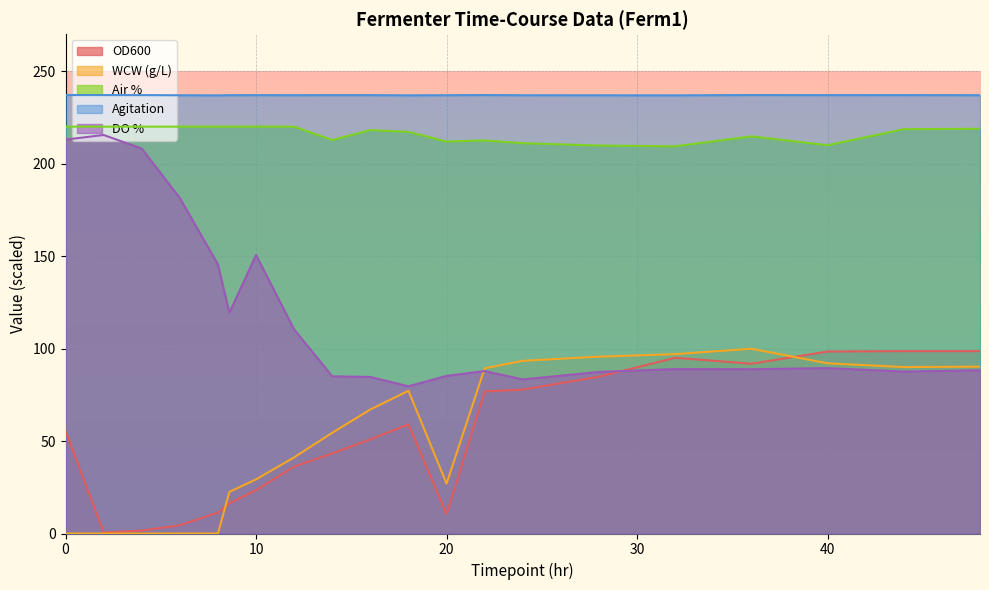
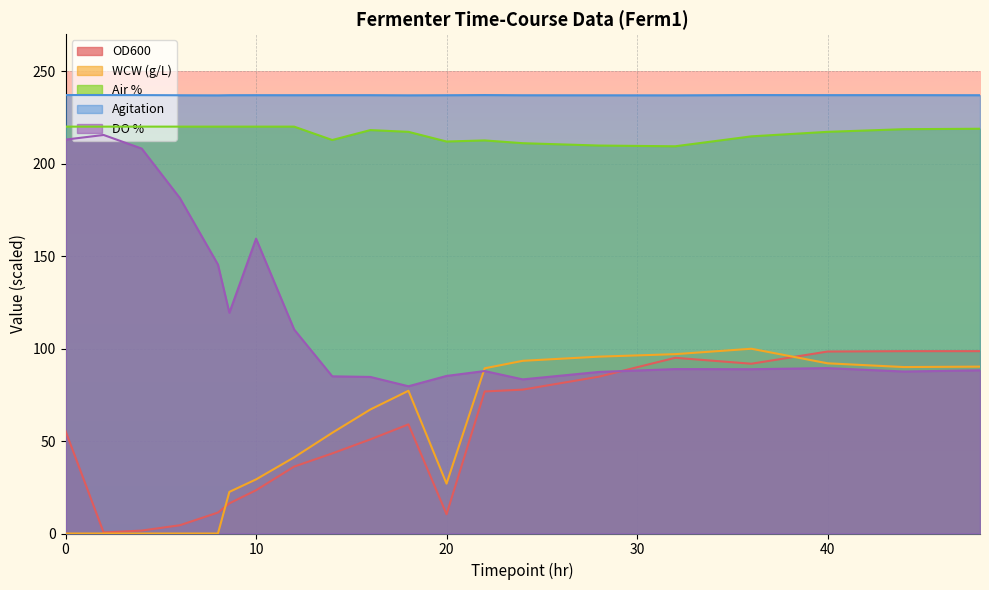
DO %, 10: 151 -> 159
Air %, 40: 210 -> 217
